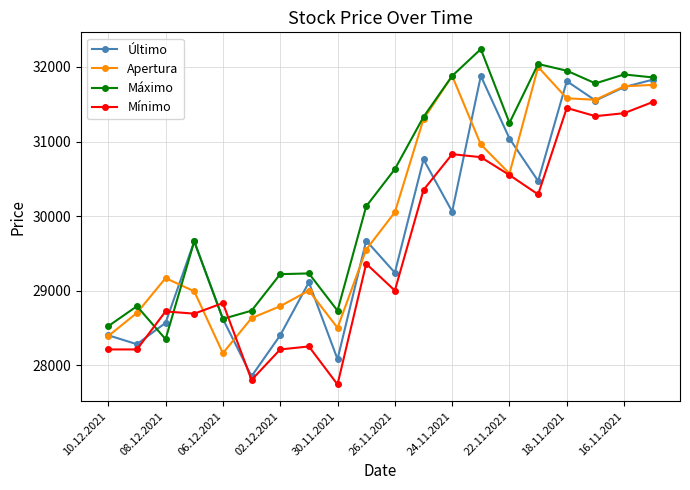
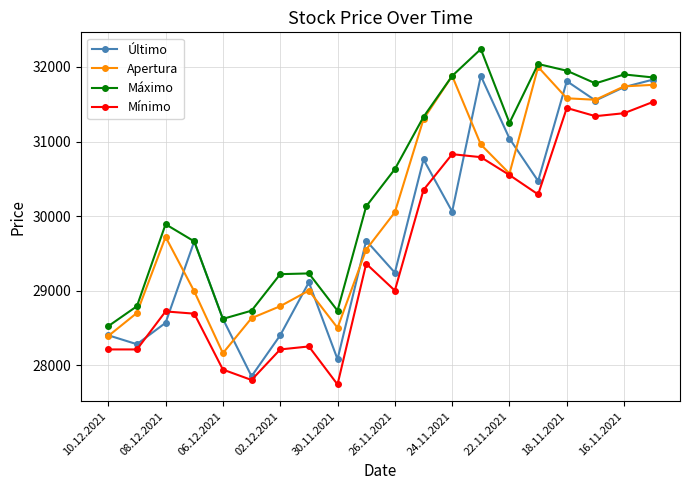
Apertura, 08.12.2021: 29200 -> 29700
Máximo, 08.12.2021: 28300 -> 29900
Mínimo, 06.12.2021: 28800 -> 27900
